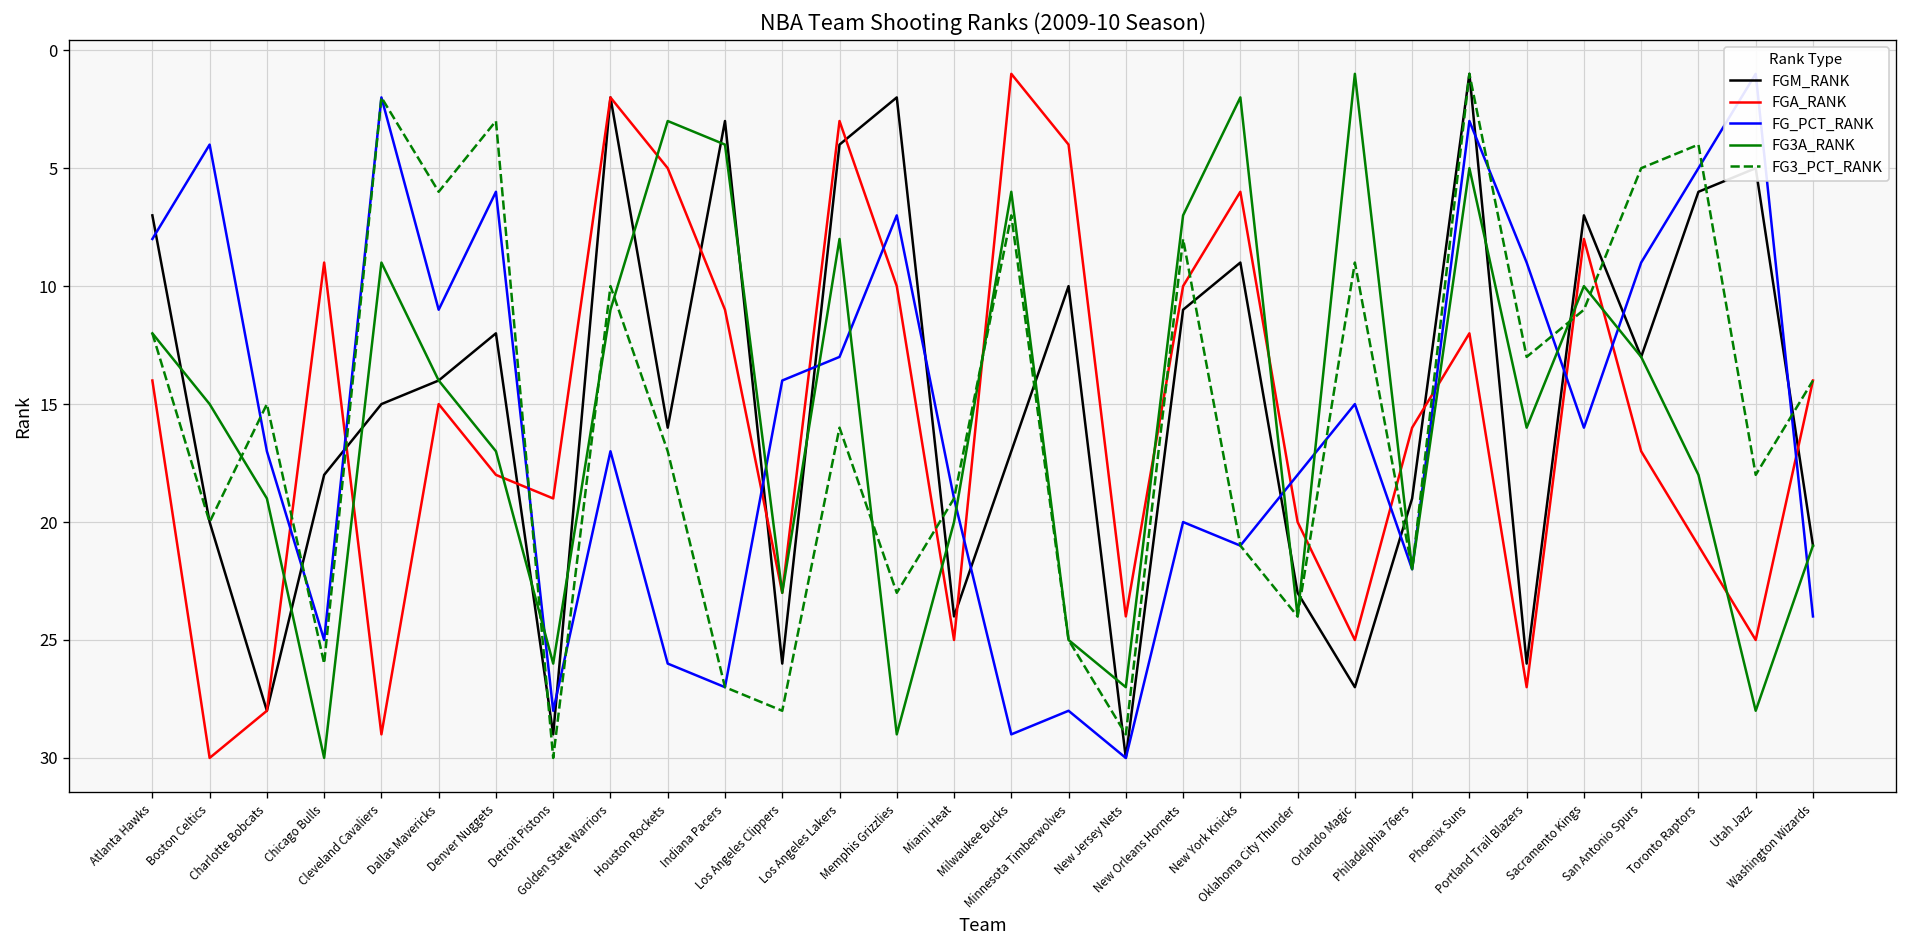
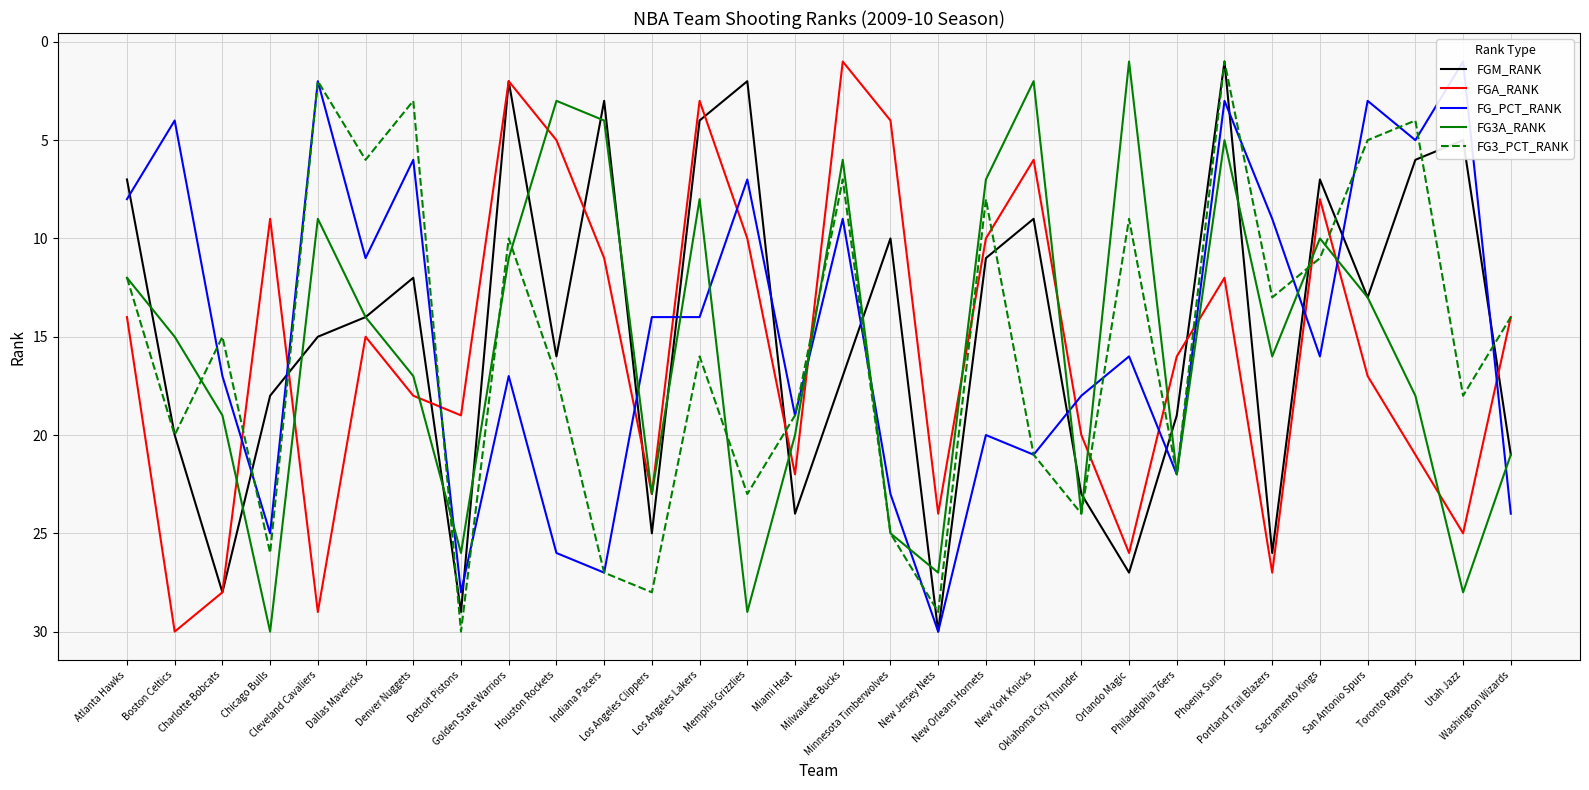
FGM_RANK, Los Angeles Clippers: 26 -> 25
FG_PCT_RANK, Los Angeles Lakers: 13 -> 14
FGA_RANK, Miami Heat: 25 -> 22
FG_PCT_RANK, Milwaukee Bucks: 29 -> 9
FG_PCT_RANK, Minnesota Timberwolves: 28 -> 23
FGA_RANK, Orlando Magic: 25 -> 26
FG_PCT_RANK, Orlando Magic: 15 -> 16
FG_PCT_RANK, San Antonio Spurs: 9 -> 3
